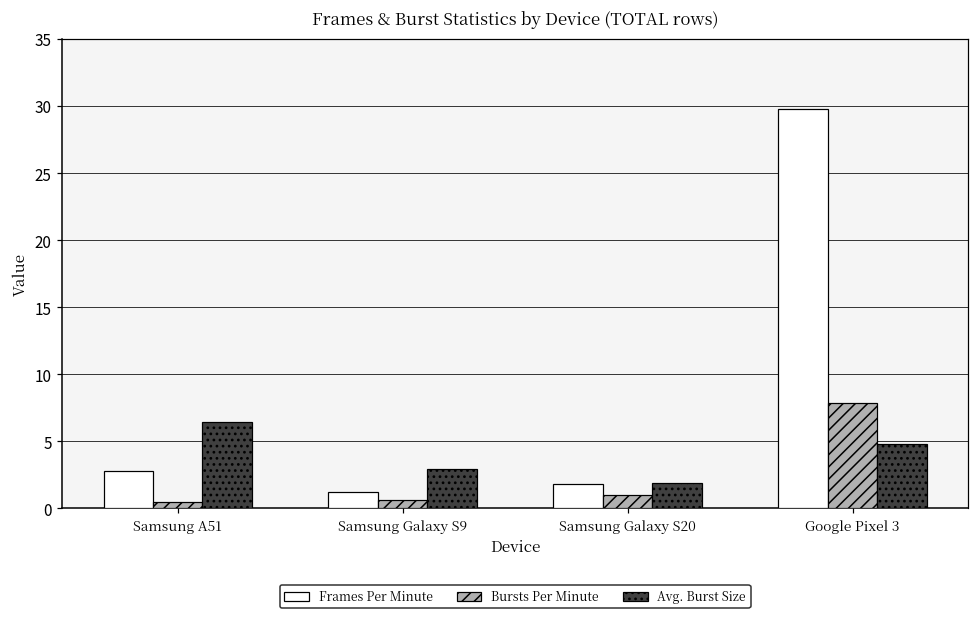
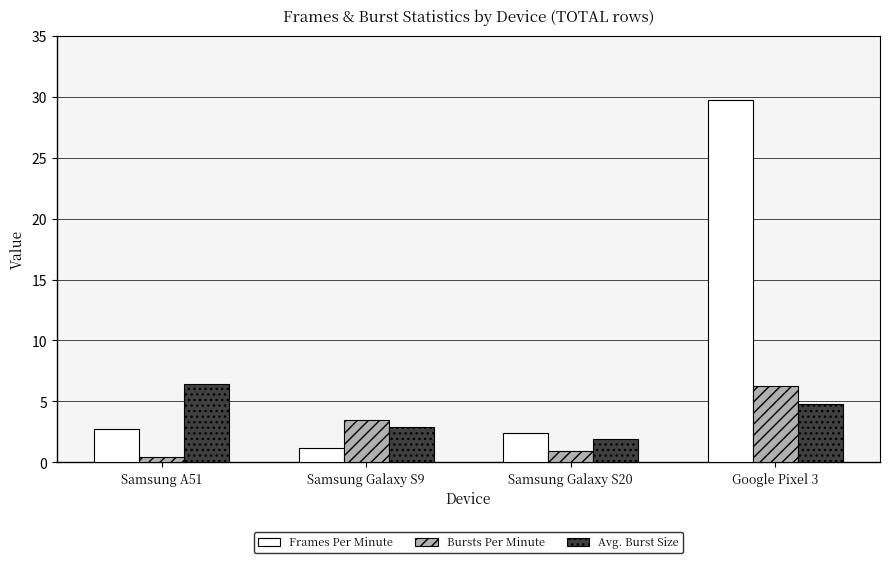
Bursts Per Minute, Samsung Galaxy S9: 0.7 -> 3.5
Frames Per Minute, Samsung Galaxy S20: 1.8 -> 2.4
Bursts Per Minute, Google Pixel 3: 7.8 -> 6.3
